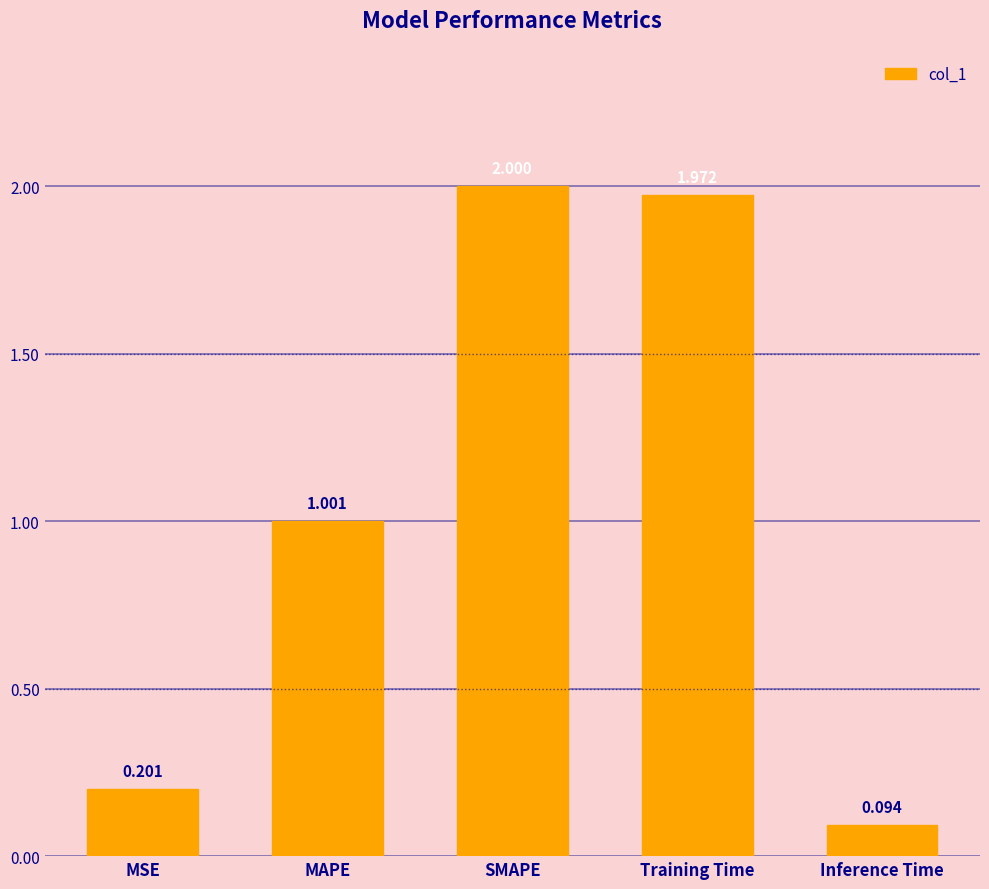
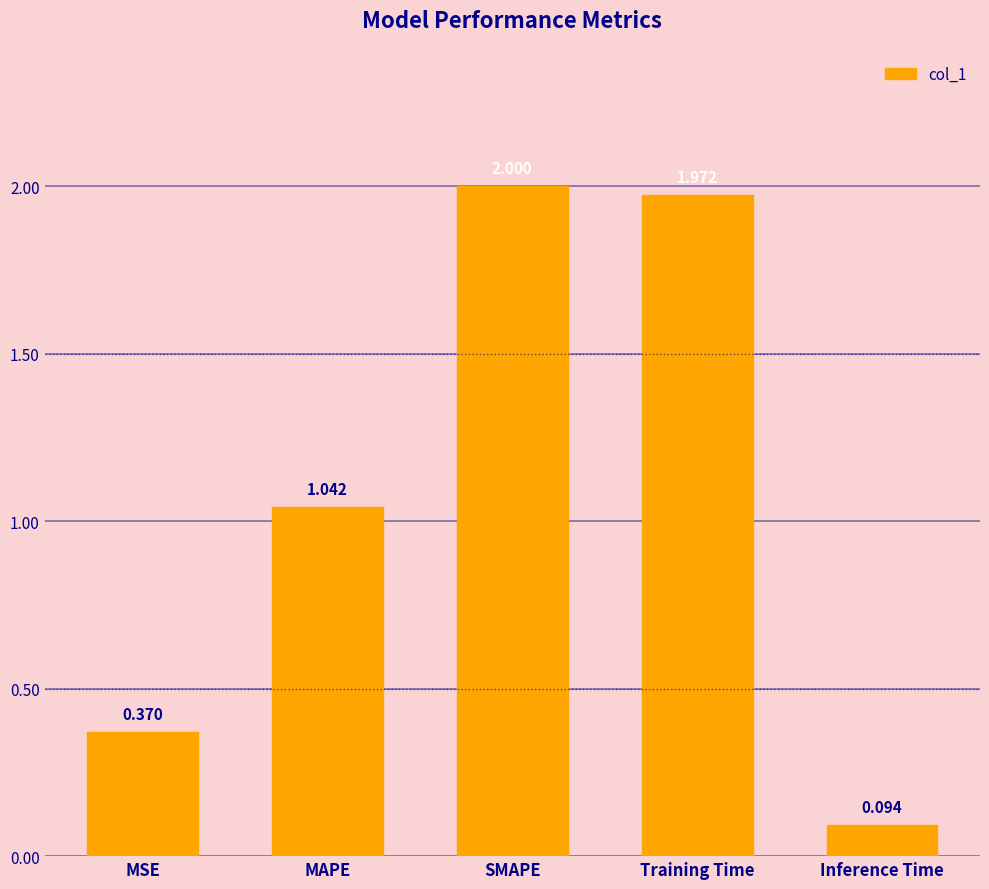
MSE: 0.201 -> 0.370
MAPE: 1.001 -> 1.042
